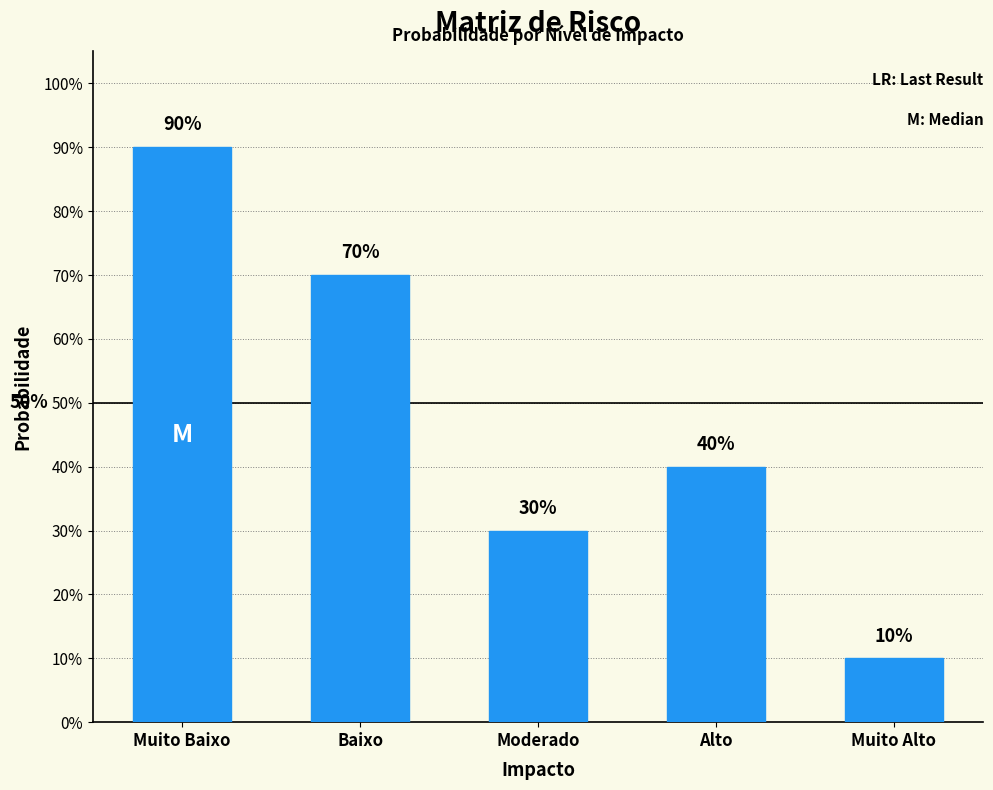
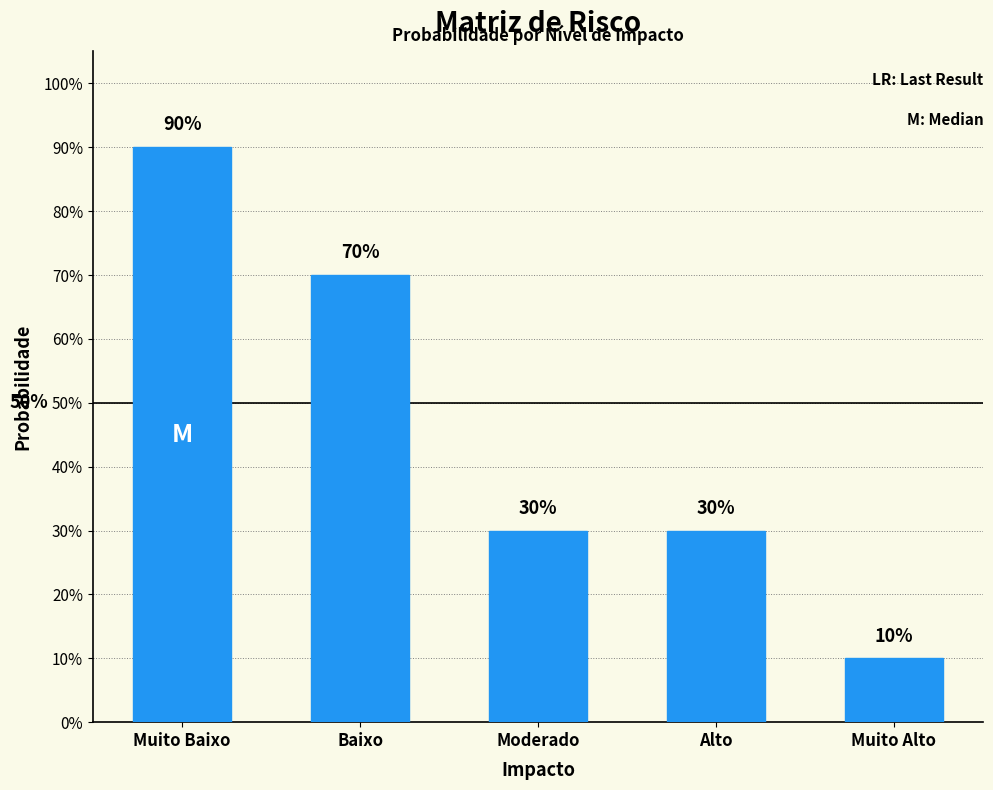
Alto: 40% -> 30%
